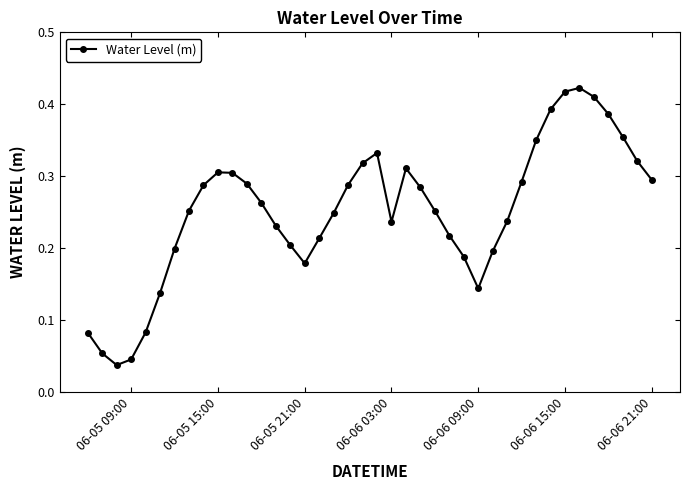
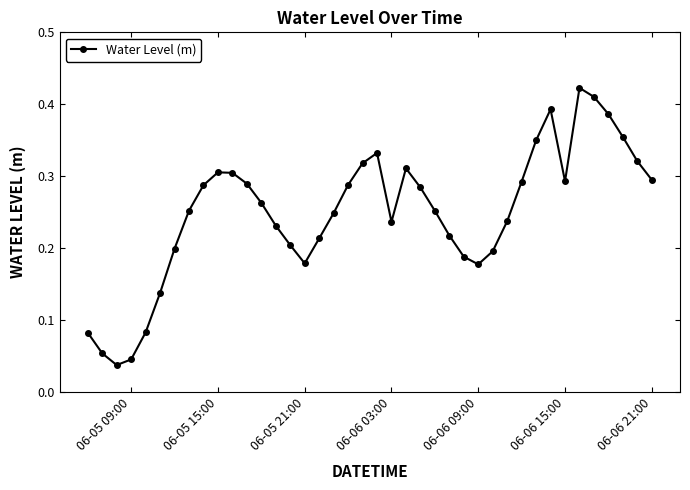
06-06 09:00: 0.14 -> 0.18
06-06 15:00: 0.42 -> 0.29
